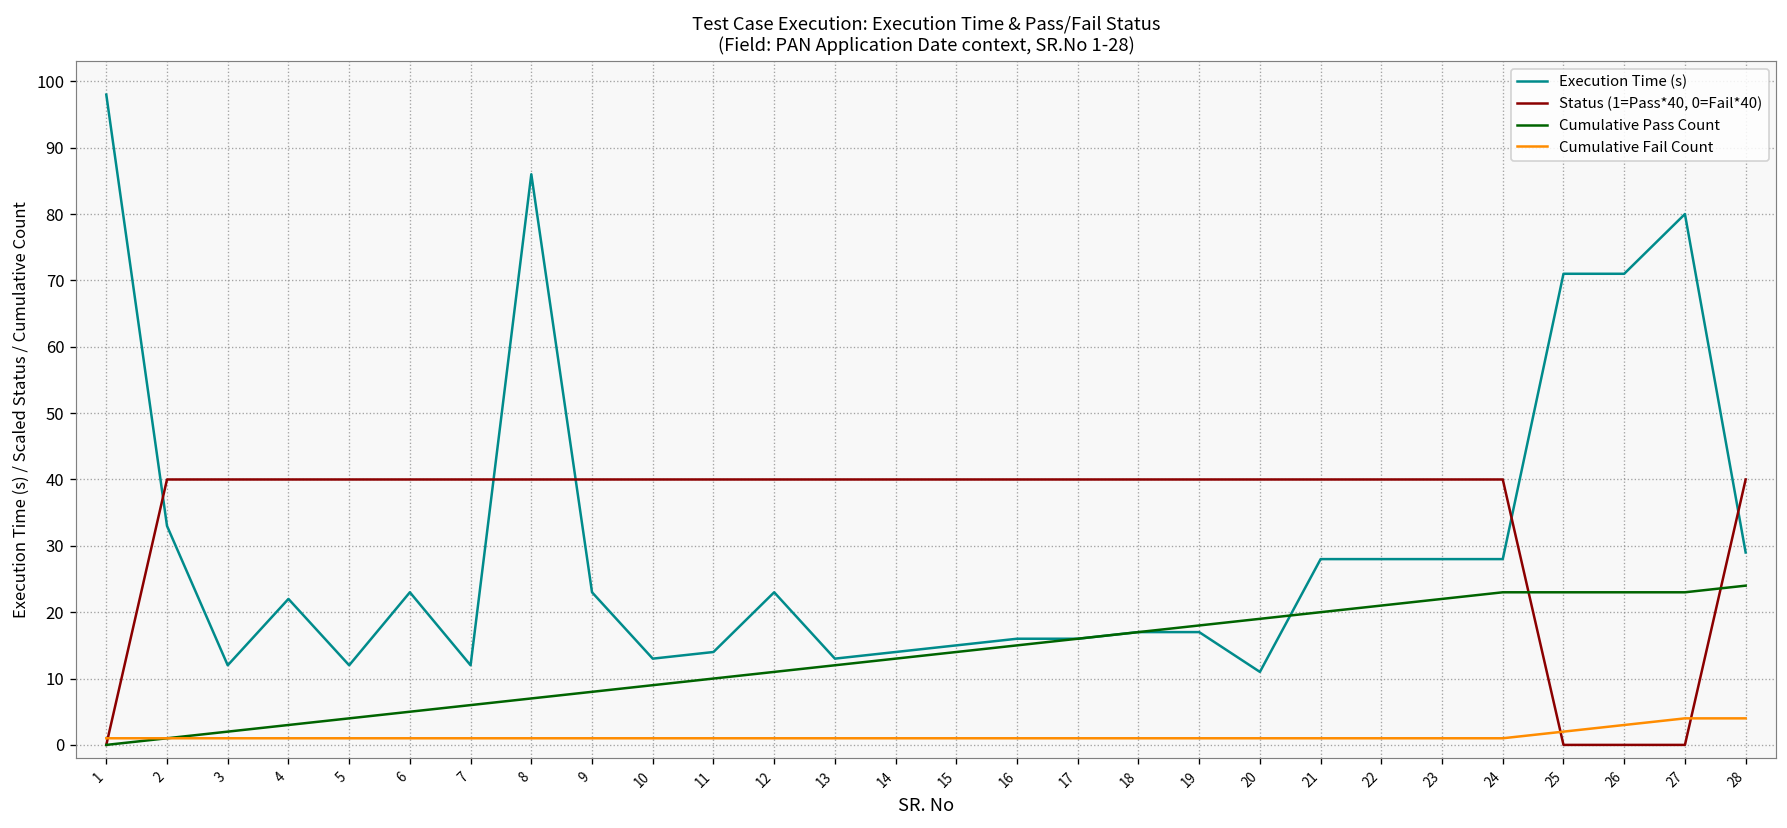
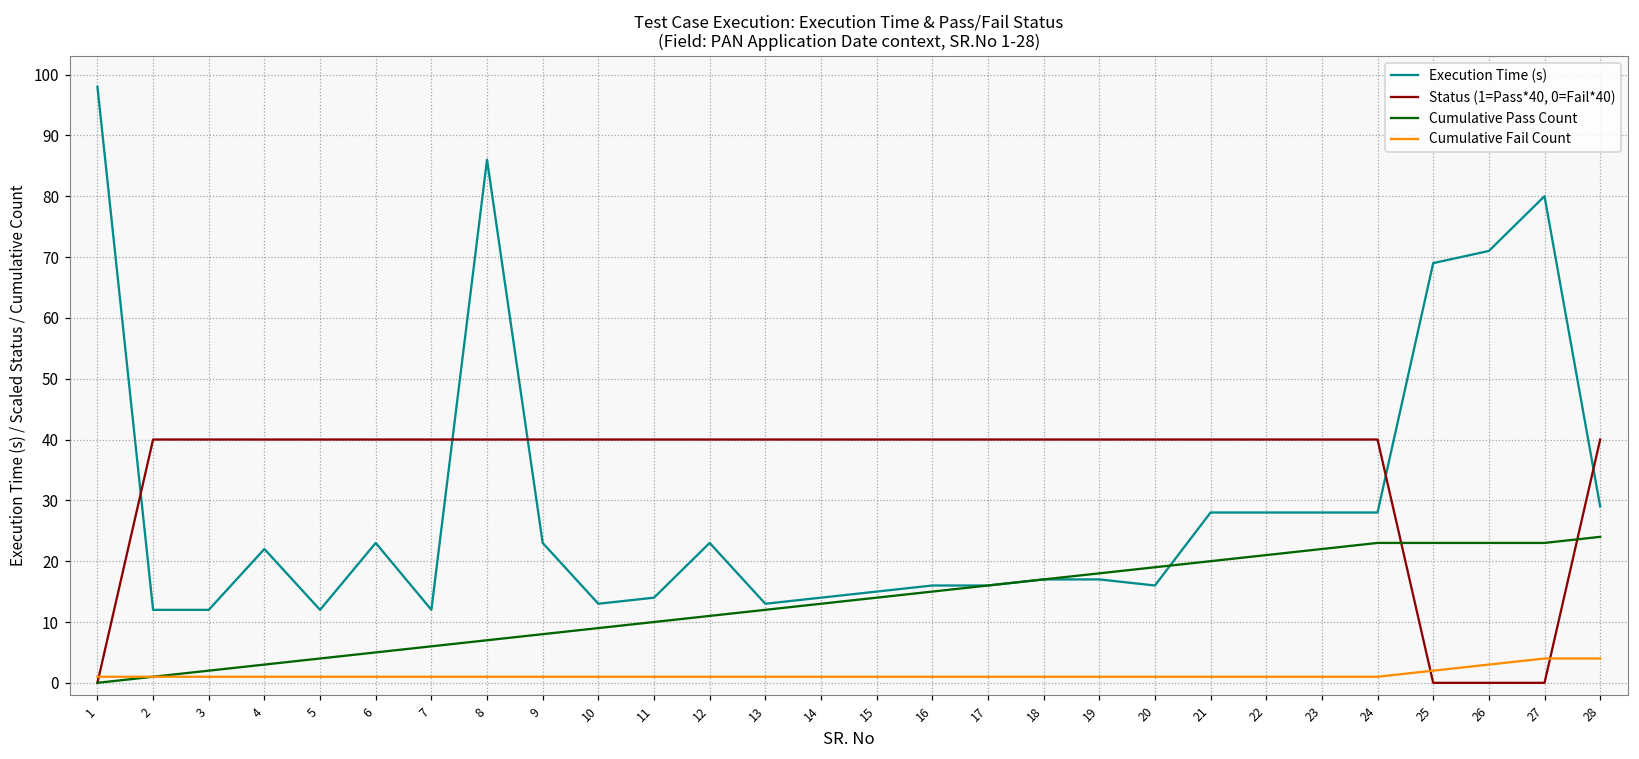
Execution Time (s), 2: 33 -> 12
Execution Time (s), 20: 11 -> 16
Execution Time (s), 25: 71 -> 69
